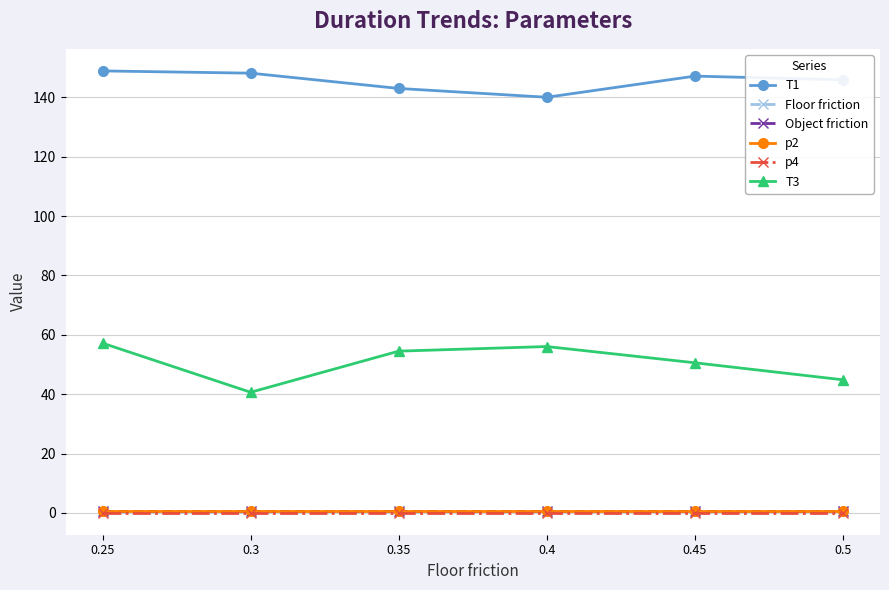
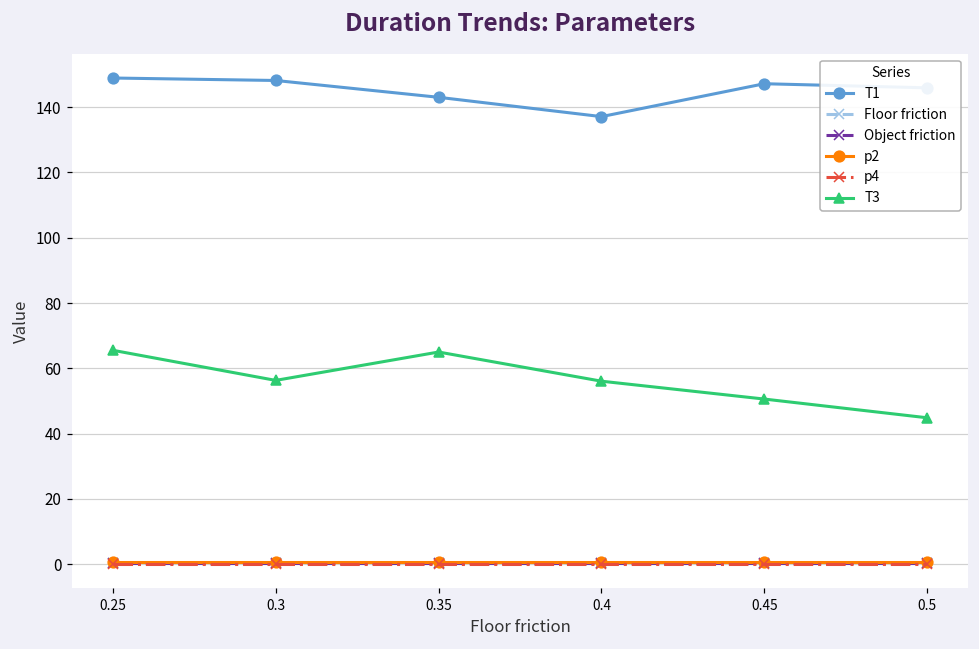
T3, 0.25: 57 -> 66
T3, 0.3: 41 -> 56
T3, 0.35: 55 -> 65
T1, 0.4: 140 -> 137
